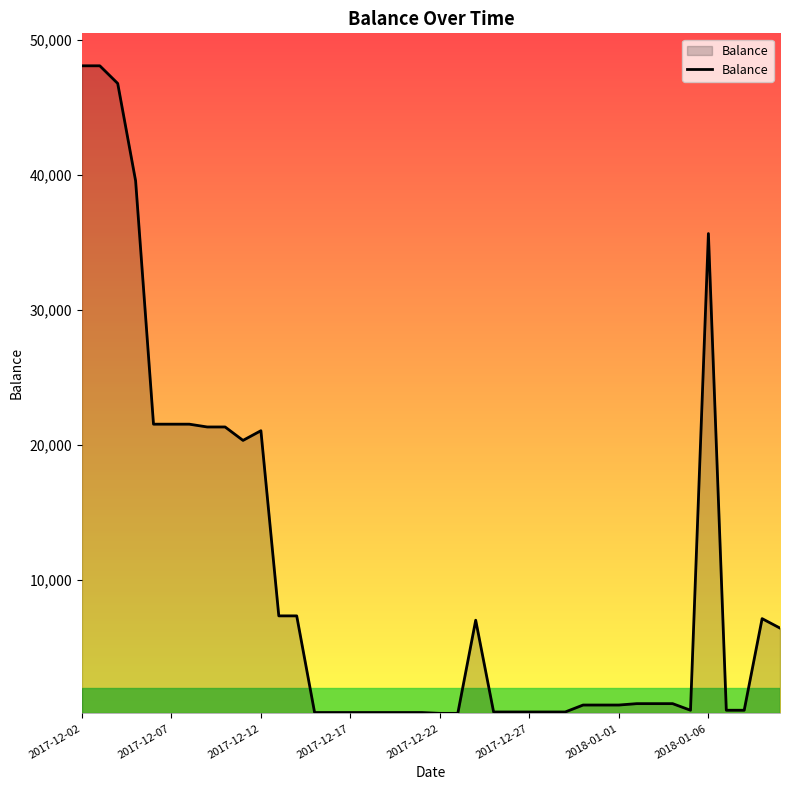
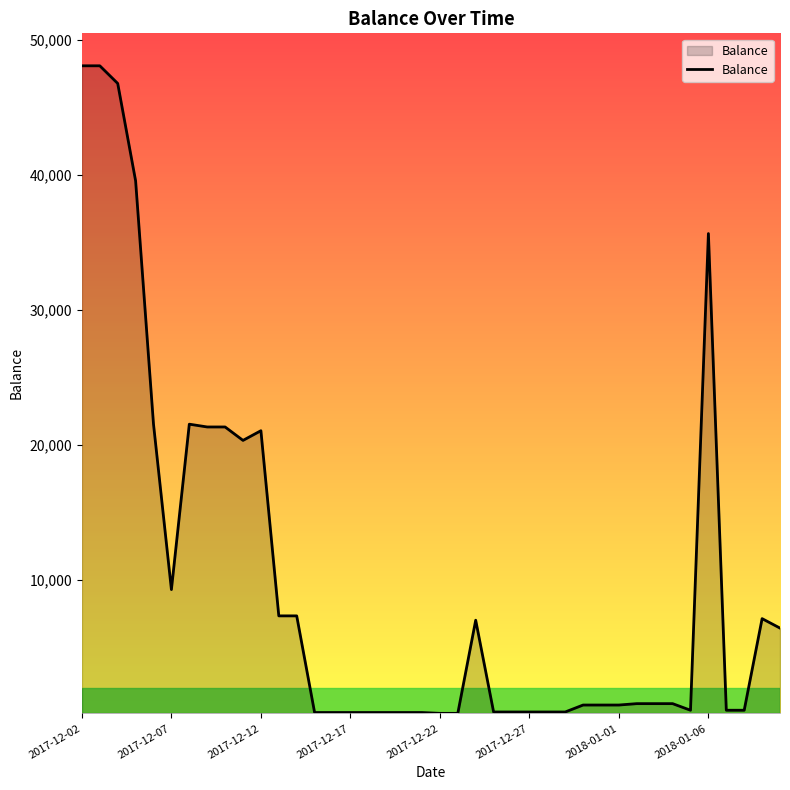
2017-12-07: 21,600 -> 9,300
